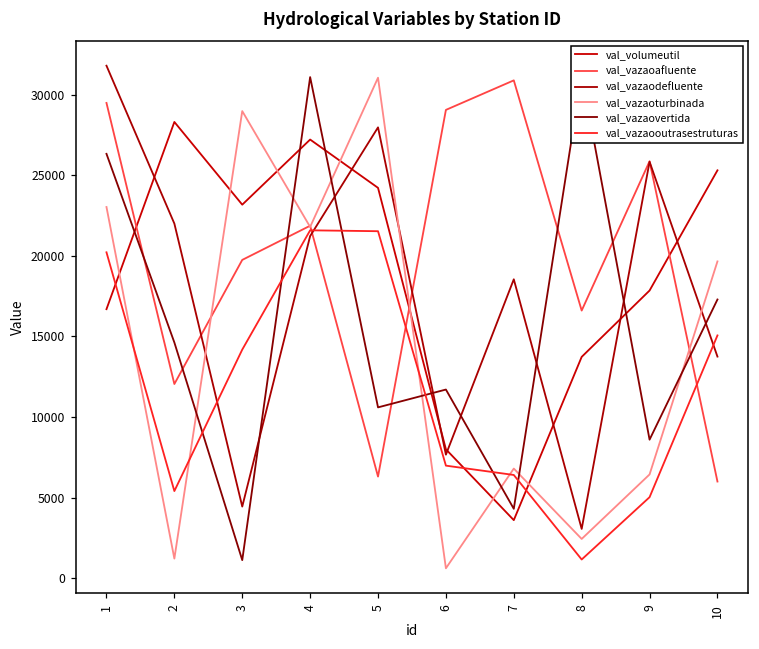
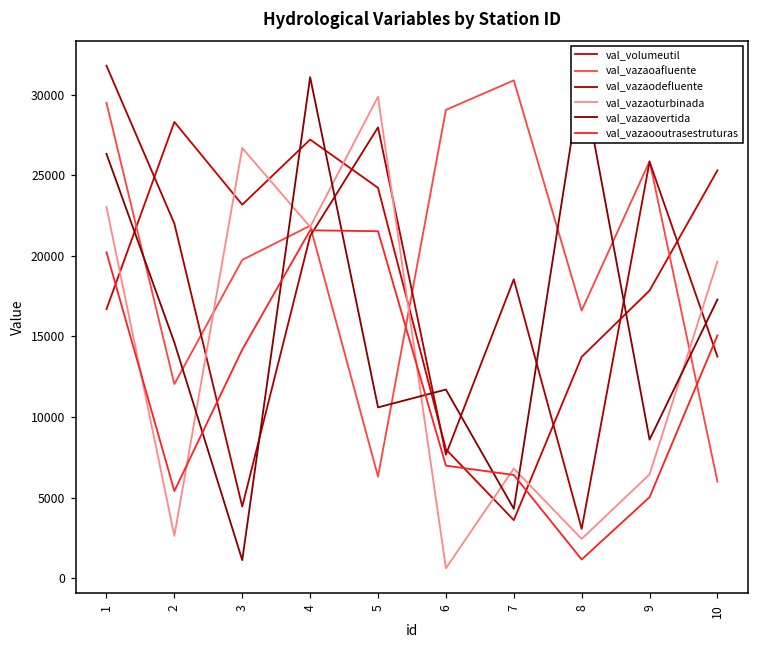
val_vazaoturbinada, 2: 1200 -> 2600
val_vazaoturbinada, 3: 29000 -> 26700
val_vazaoturbinada, 5: 31100 -> 29900
